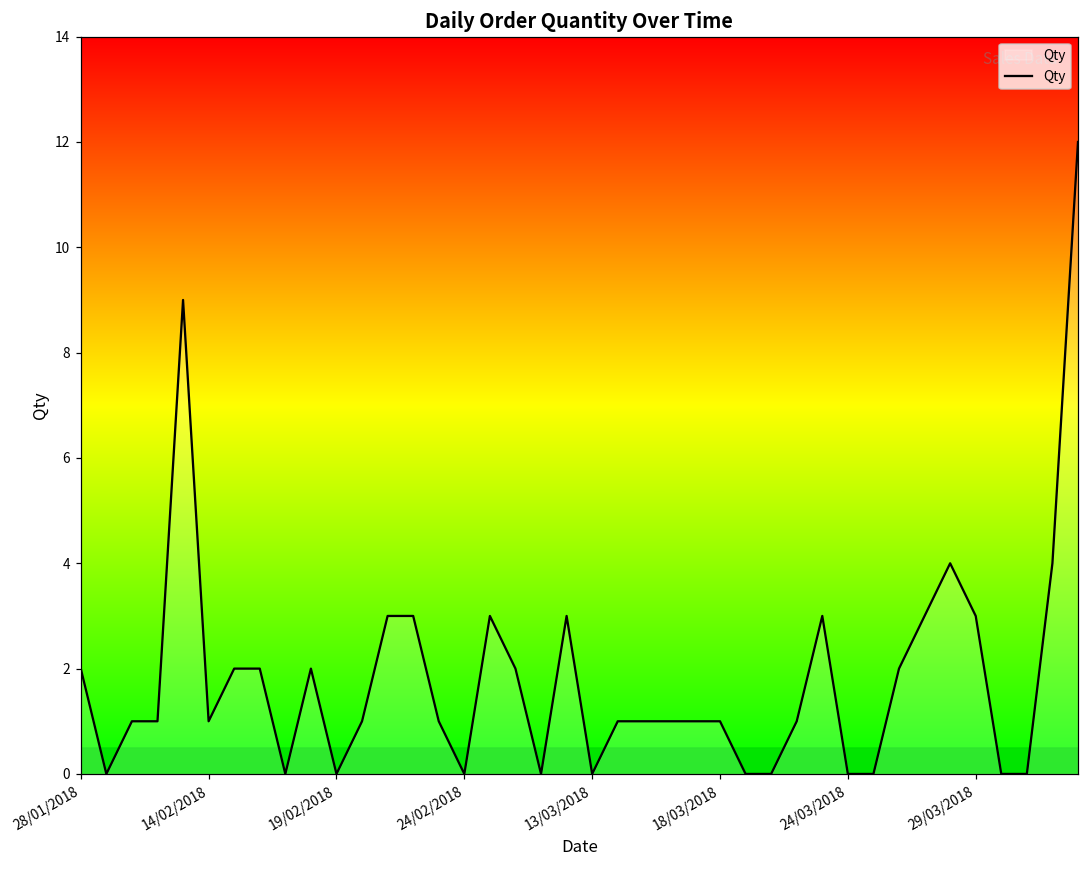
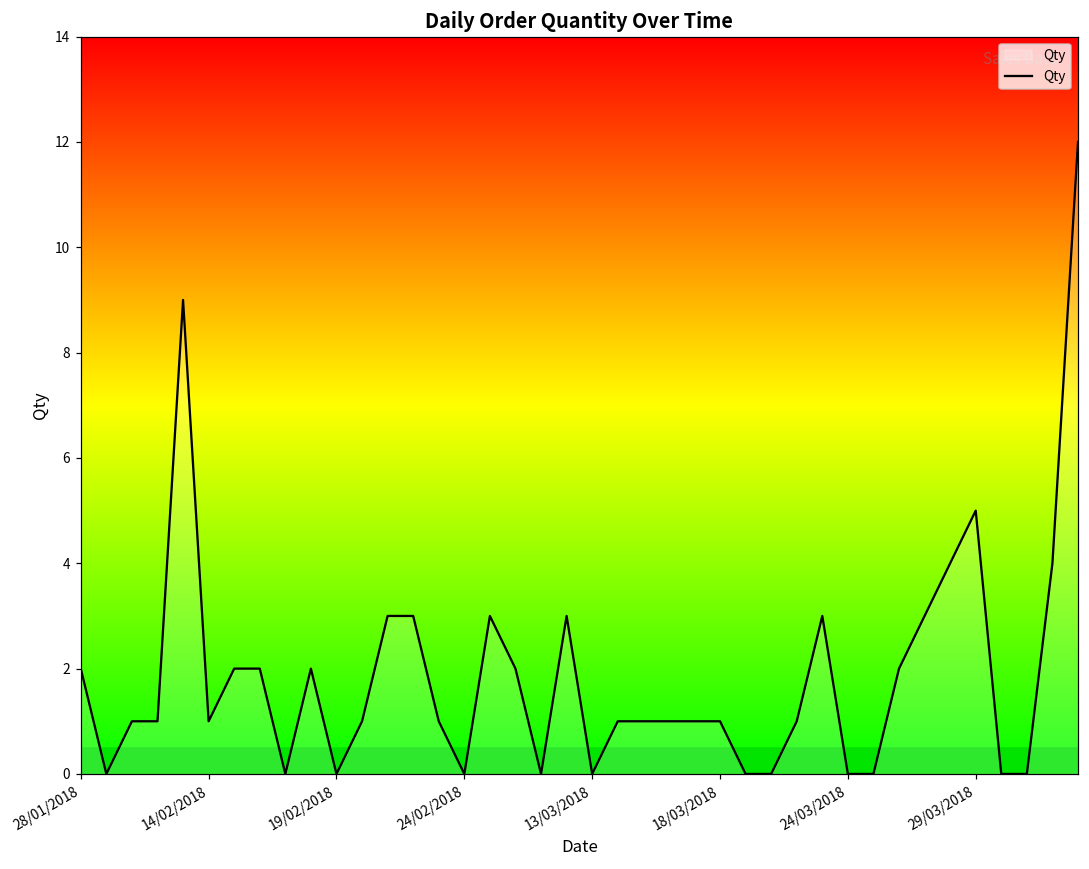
29/03/2018: 3 -> 5
